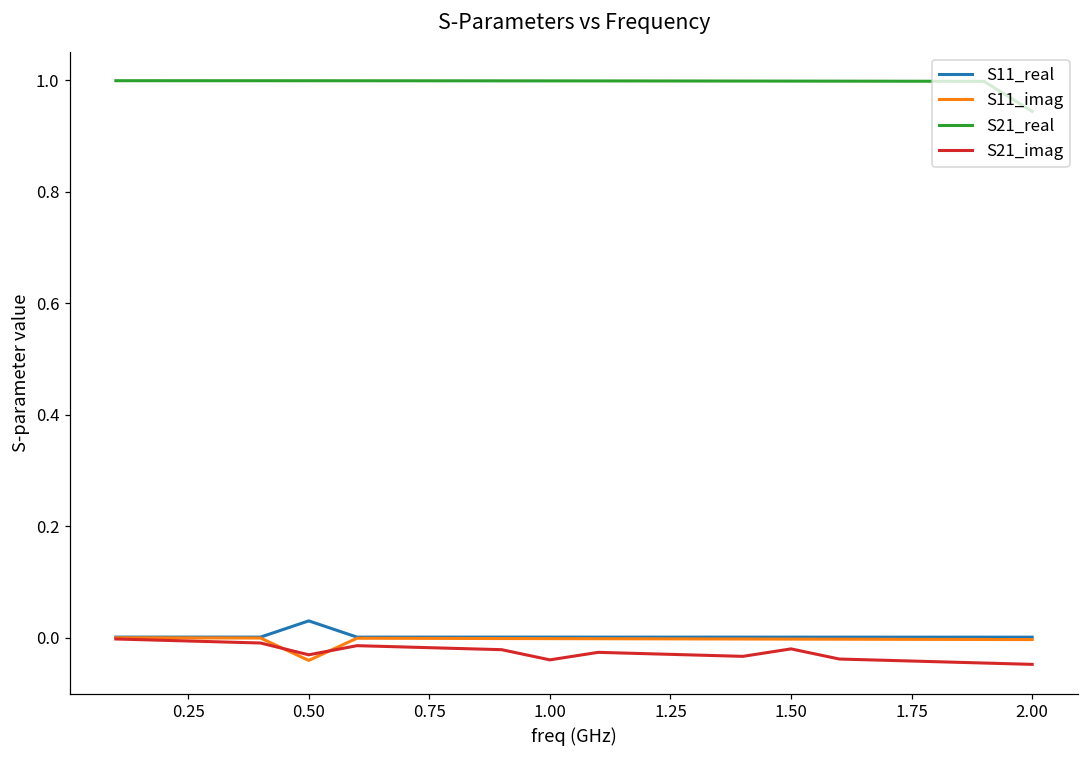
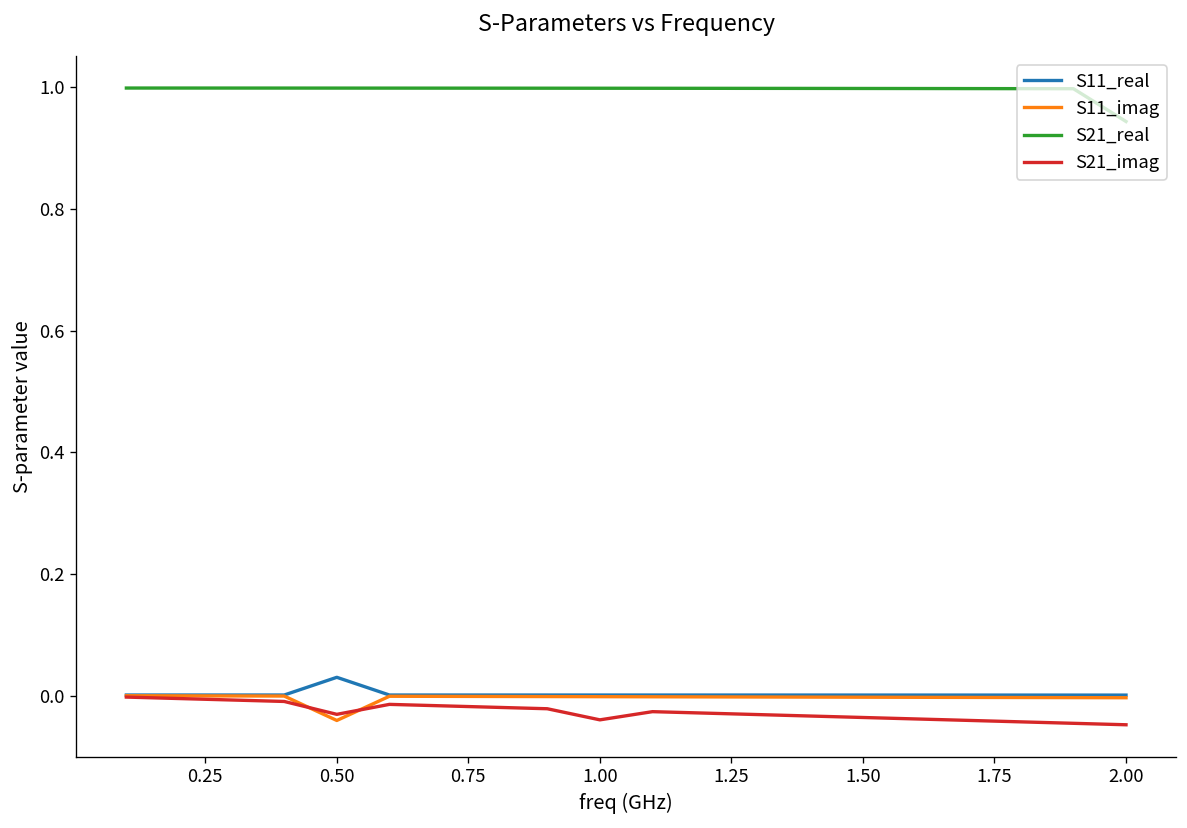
S21_imag, 1.50: -0.02 -> -0.04
